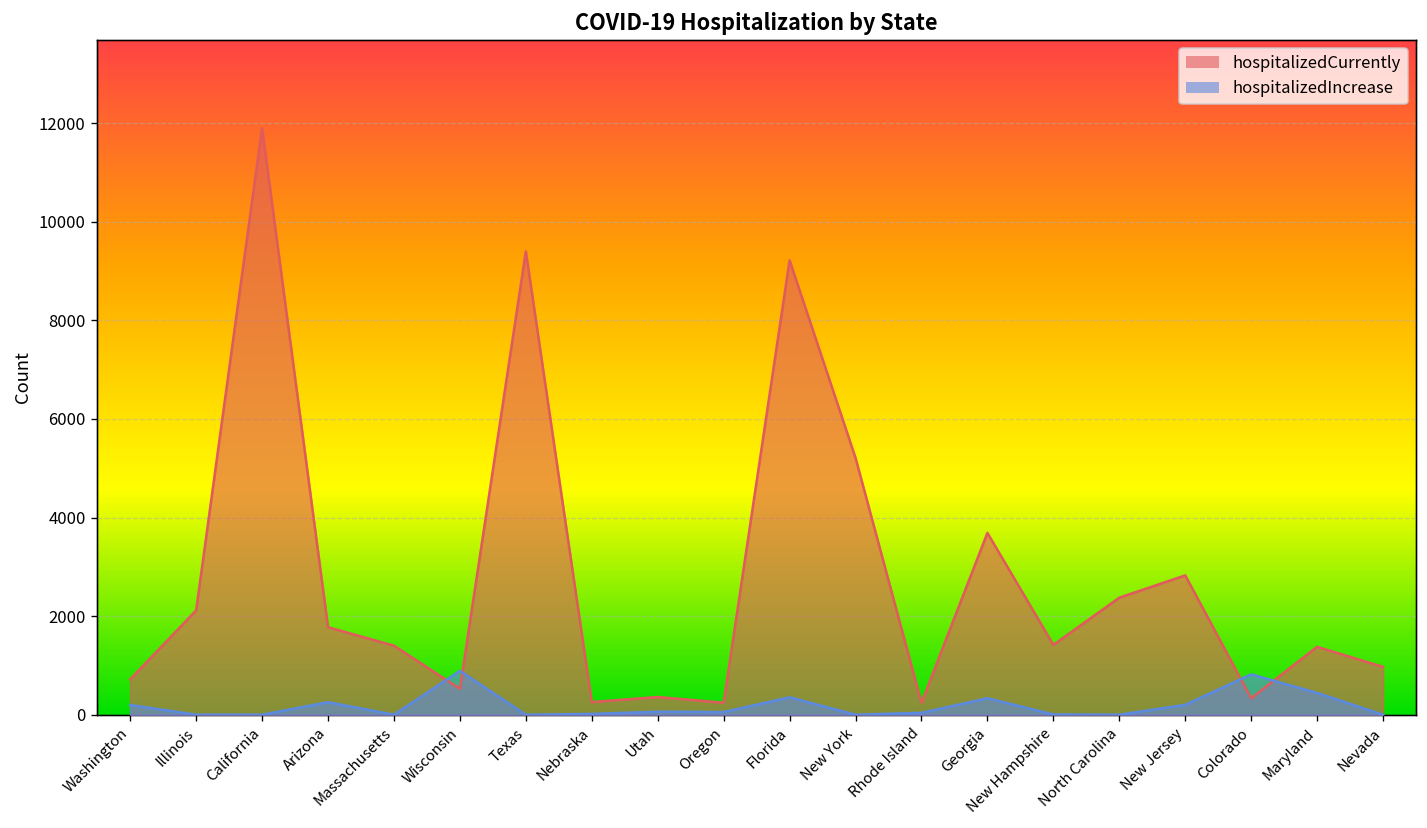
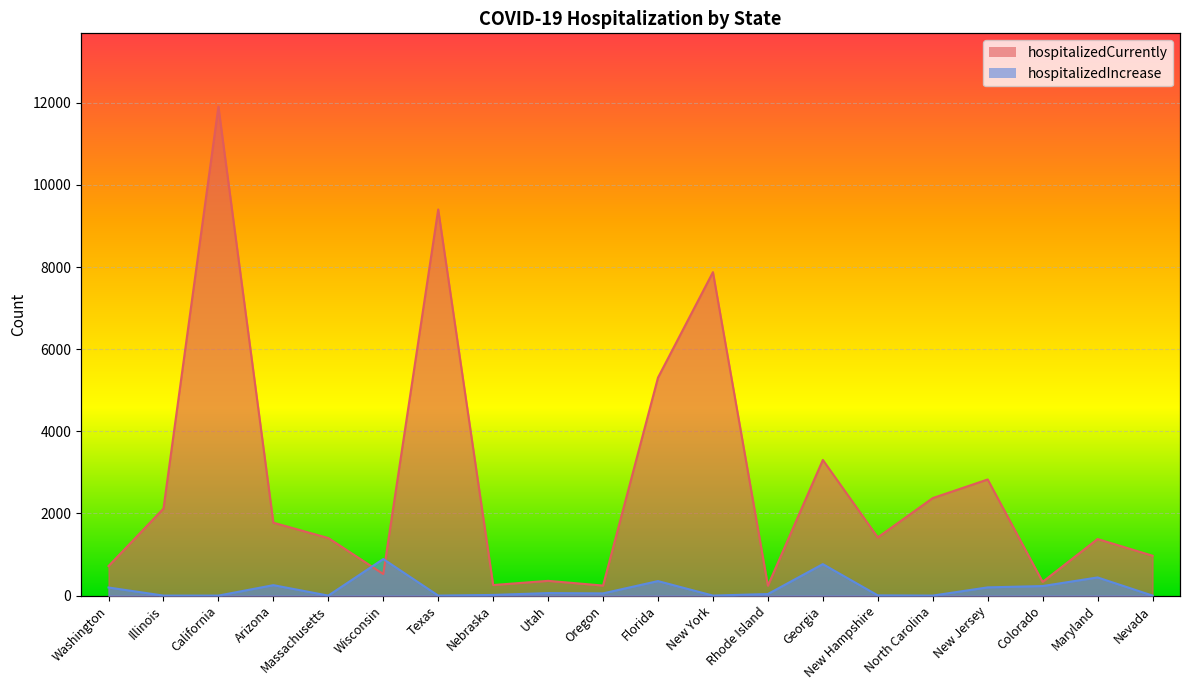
hospitalizedCurrently, Florida: 9200 -> 5300
hospitalizedCurrently, New York: 5200 -> 7900
hospitalizedCurrently, Georgia: 3700 -> 3300
hospitalizedIncrease, Georgia: 300 -> 800
hospitalizedIncrease, Colorado: 800 -> 200
